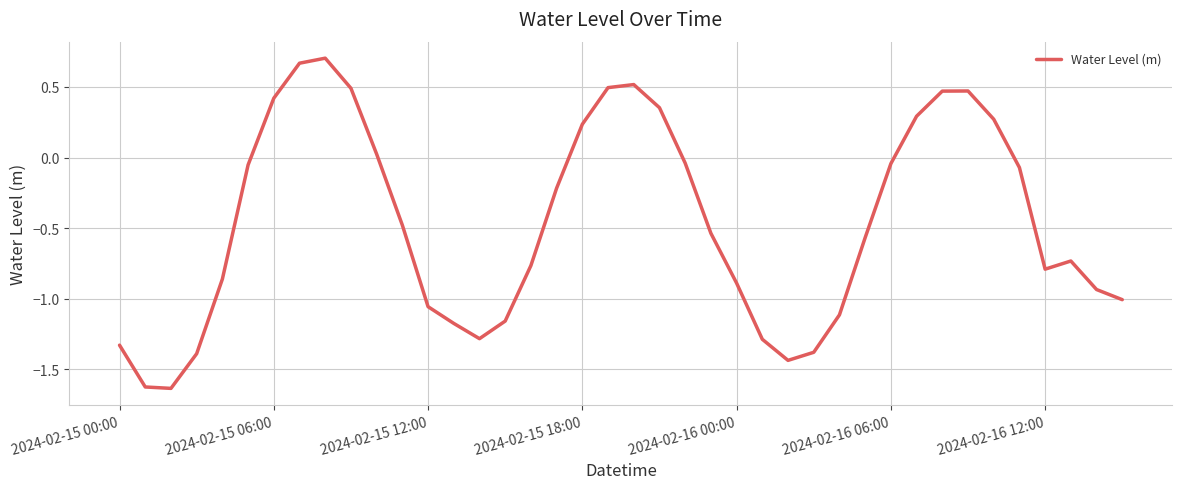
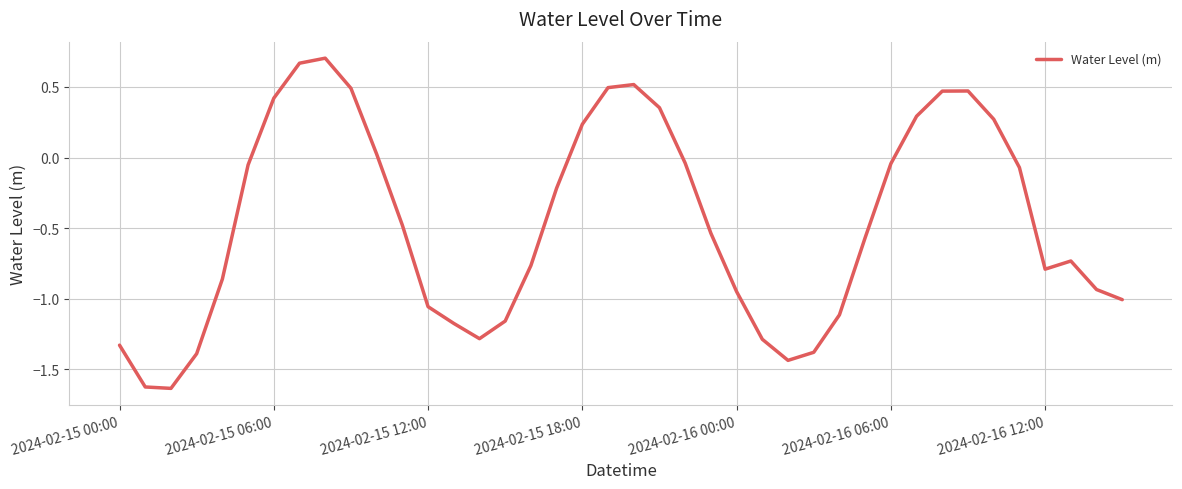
2024-02-16 00:00: -0.89 -> -0.95
